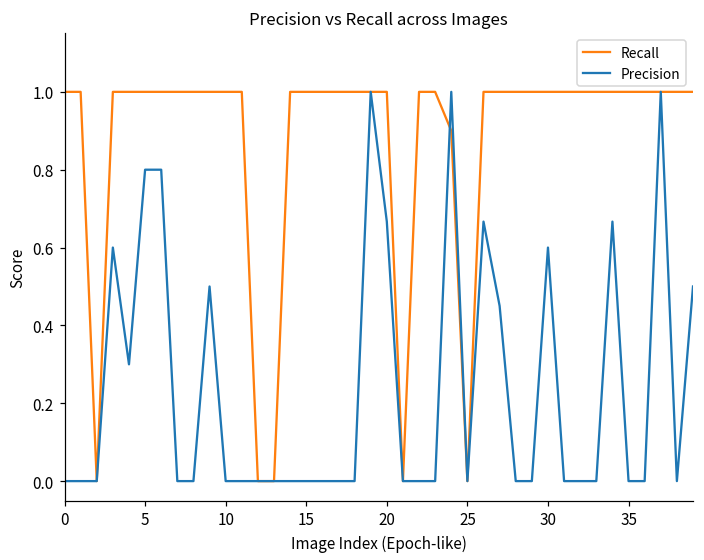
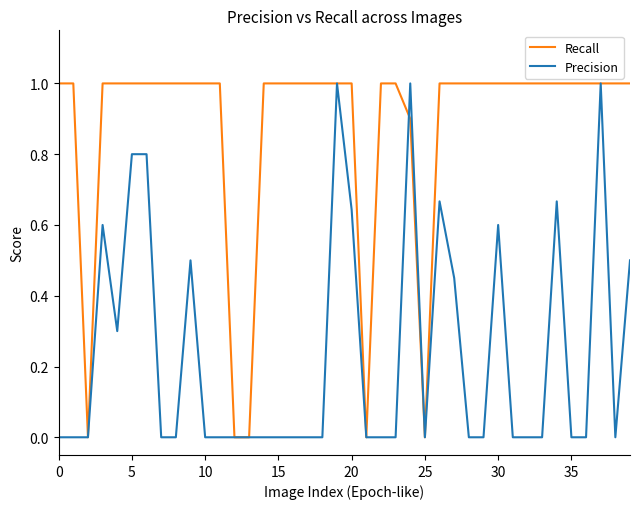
Precision, 20: 0.67 -> 0.64
